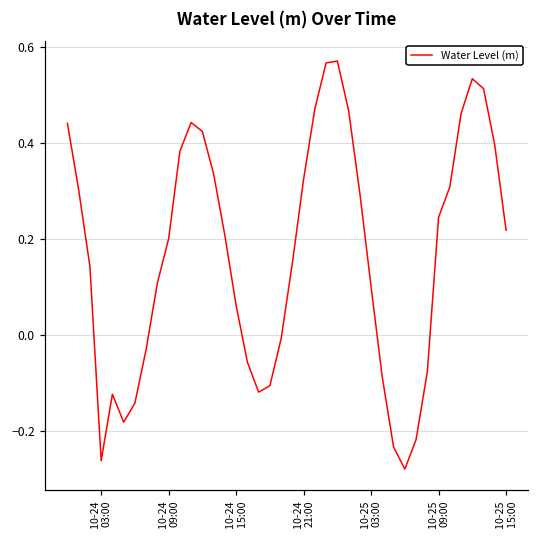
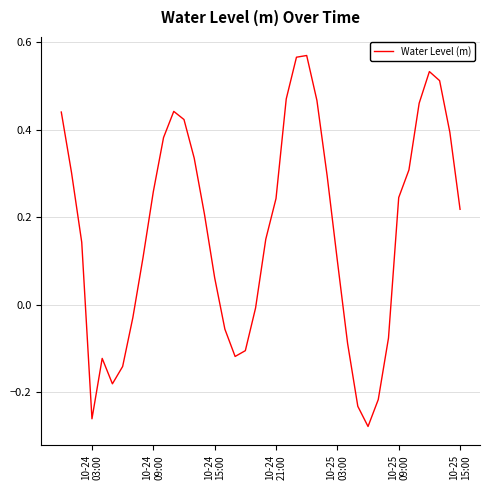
10-24 09:00: 0.20 -> 0.26
10-24 21:00: 0.32 -> 0.24
